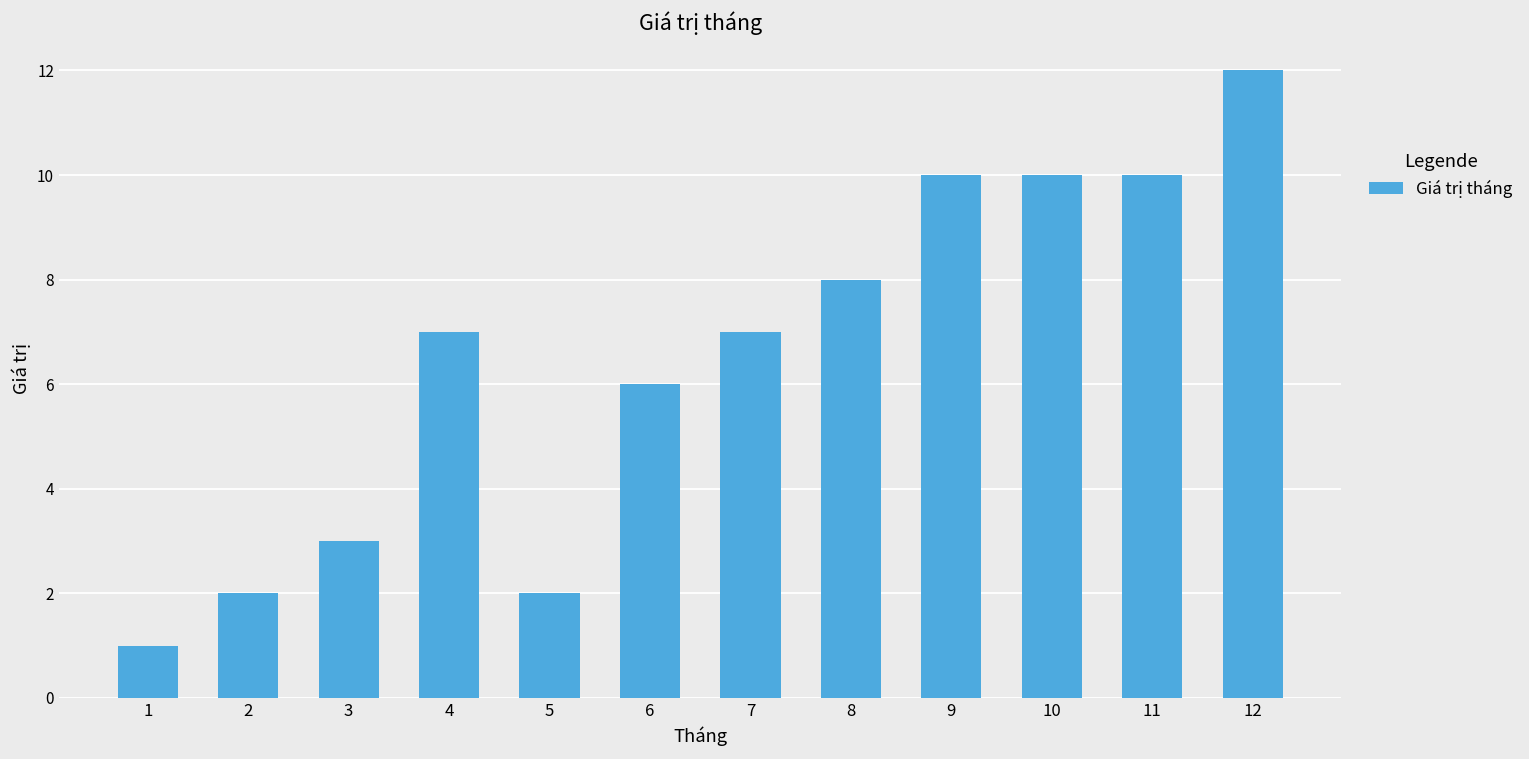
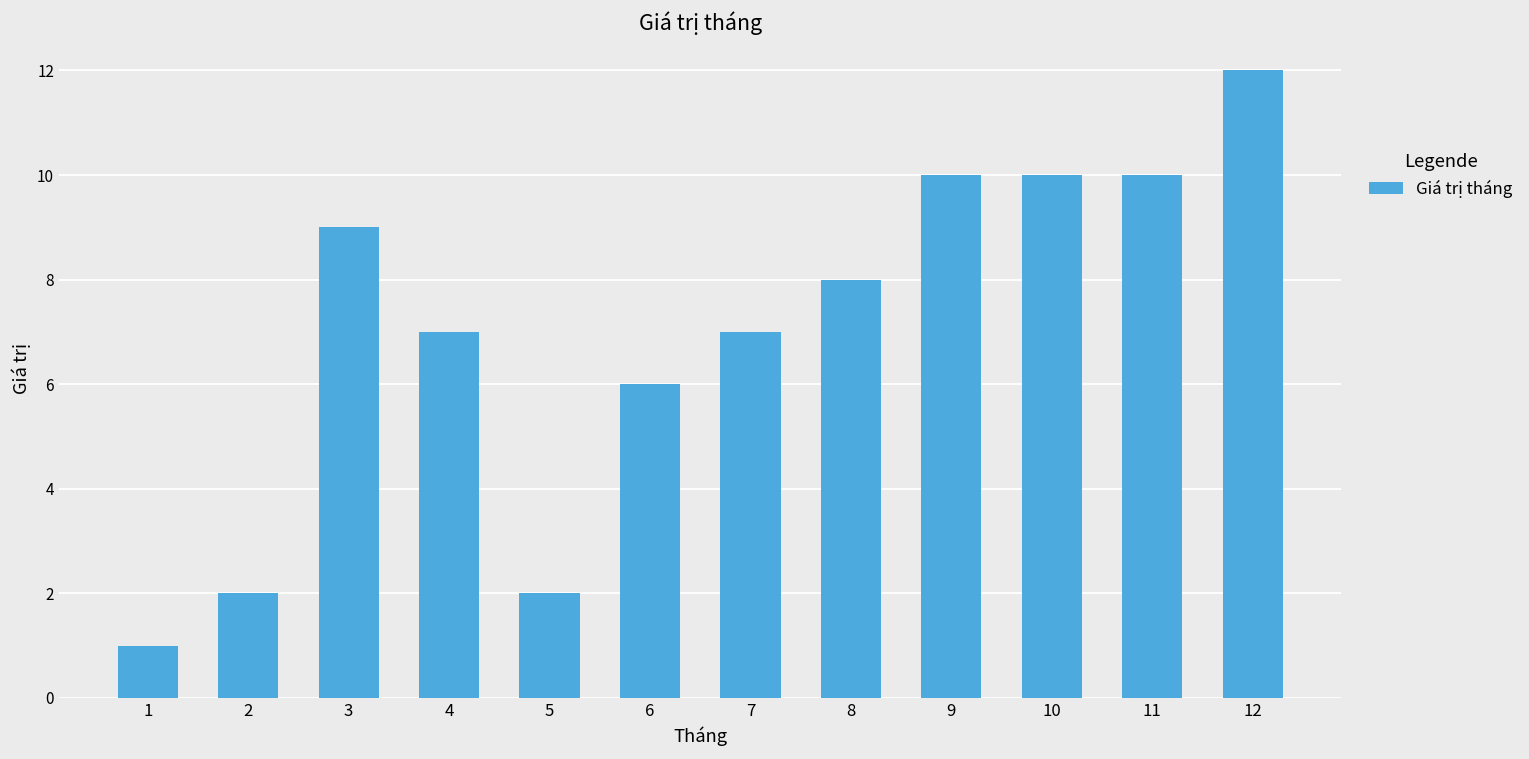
3: 3 -> 9
